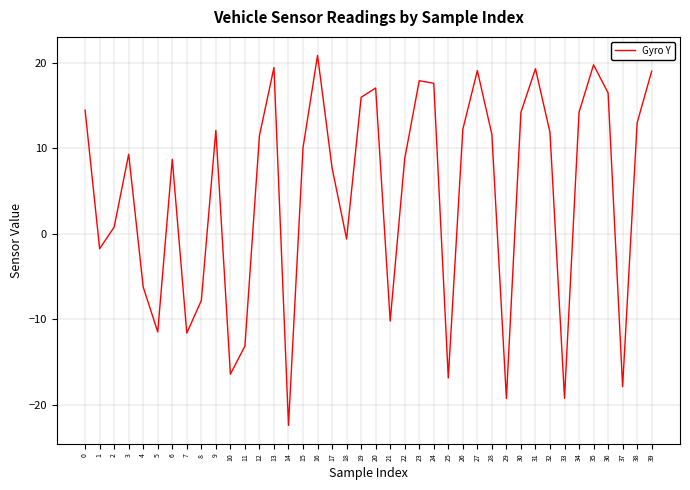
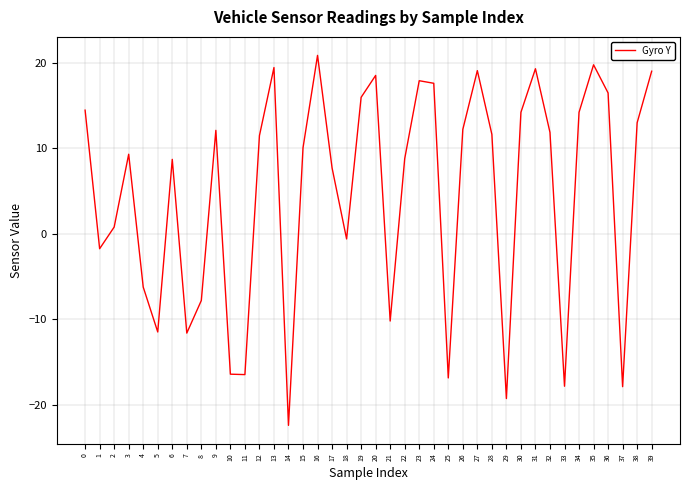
11: -13 -> -16
20: 17 -> 19
33: -19 -> -18
